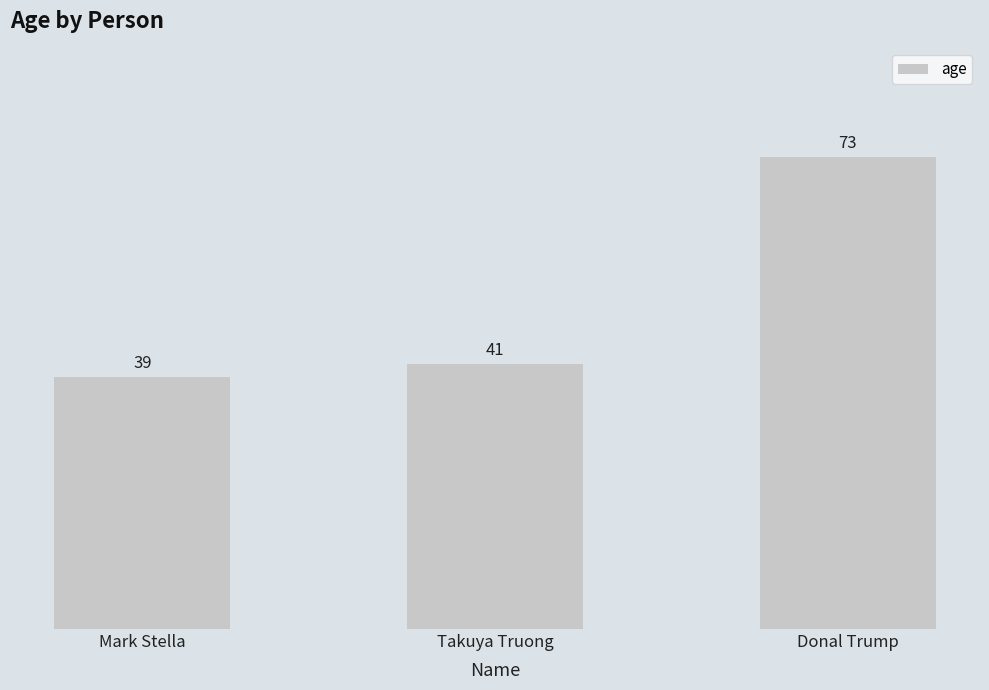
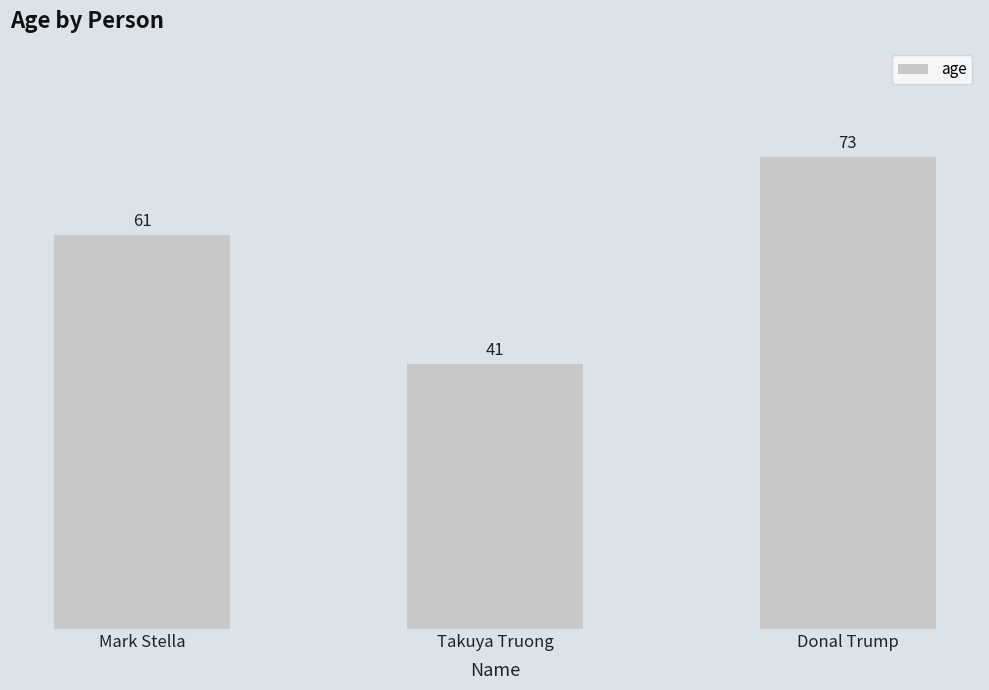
Mark Stella: 39 -> 61
